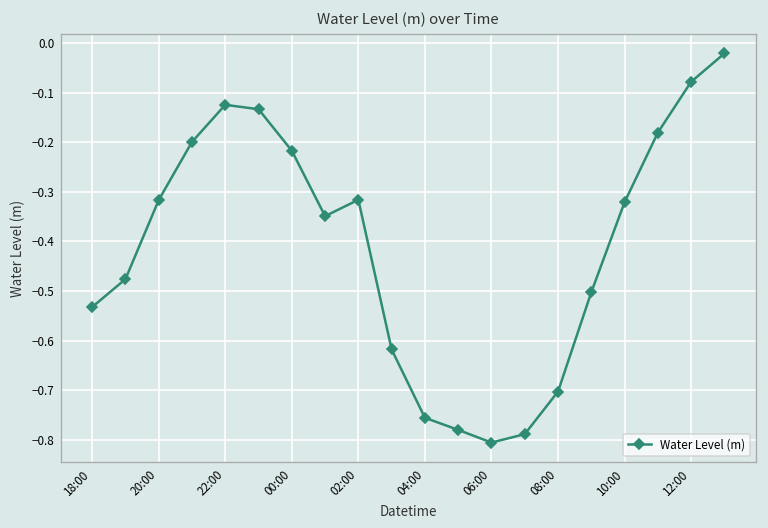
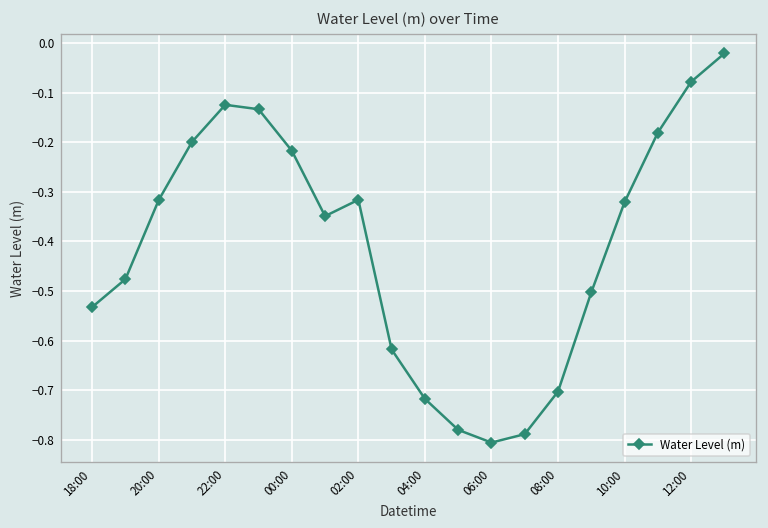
04:00: -0.76 -> -0.72
